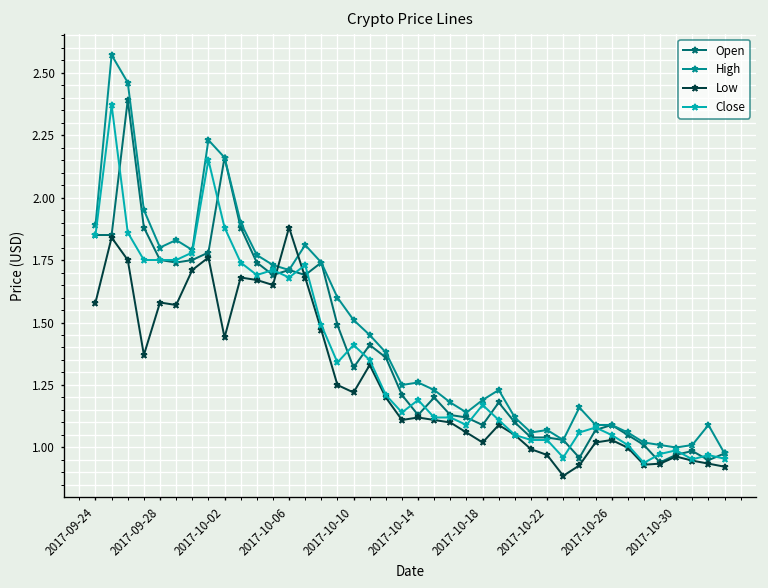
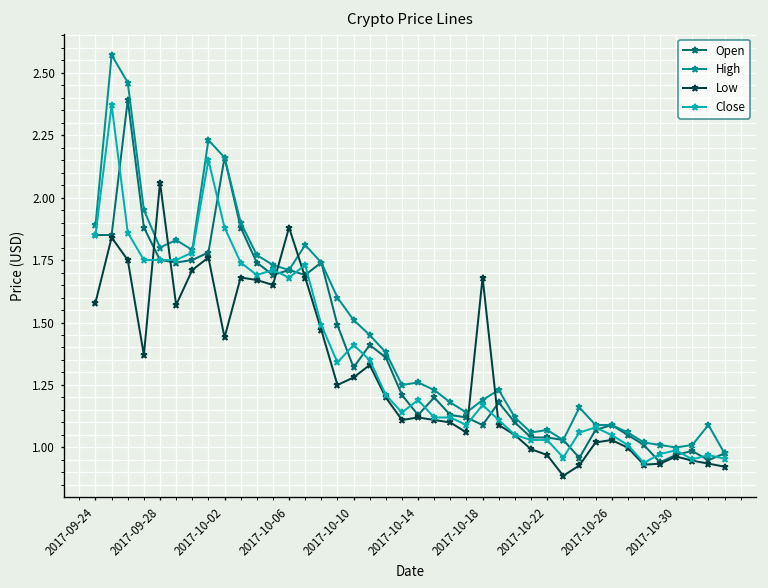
Low, 2017-09-28: 1.58 -> 2.06
Low, 2017-10-10: 1.22 -> 1.28
Low, 2017-10-18: 1.02 -> 1.68
